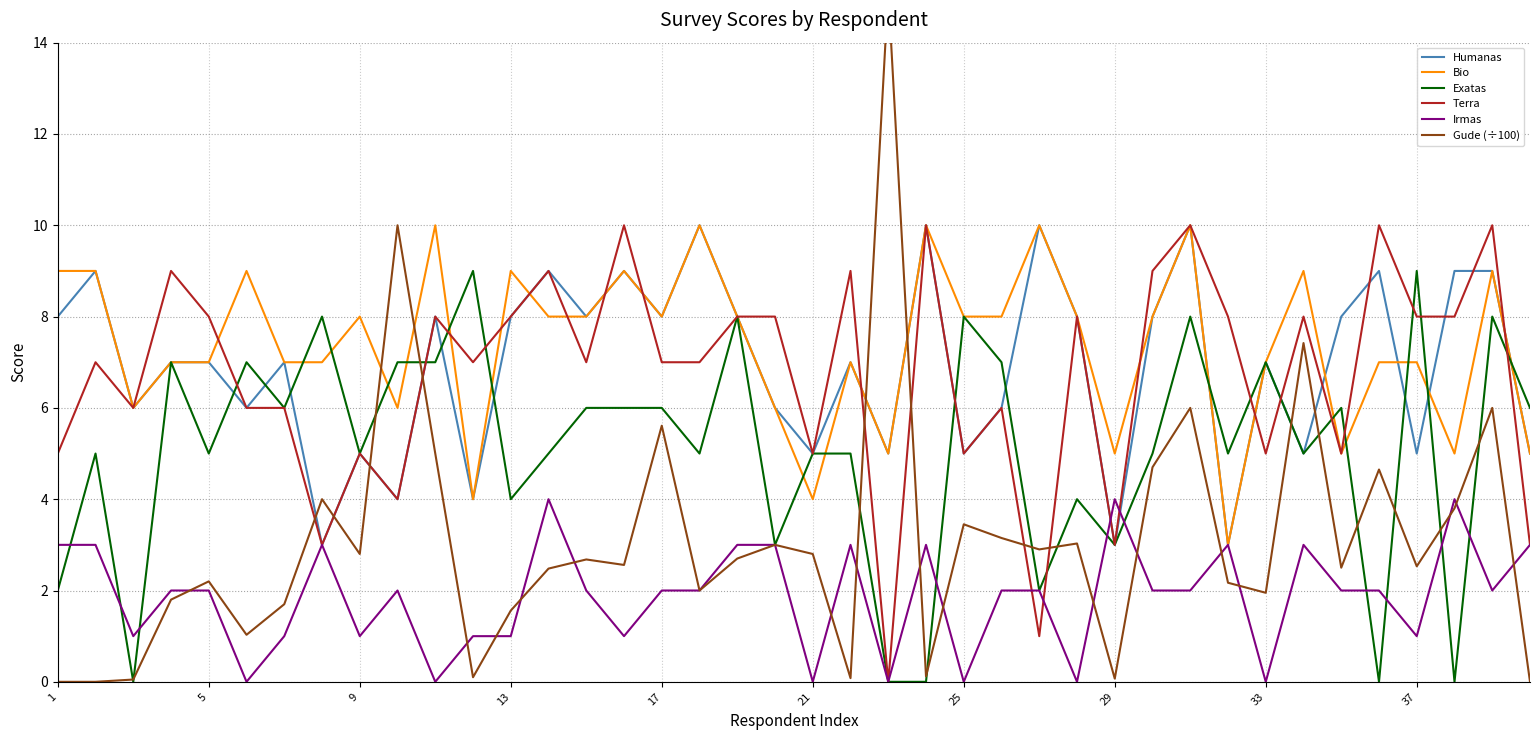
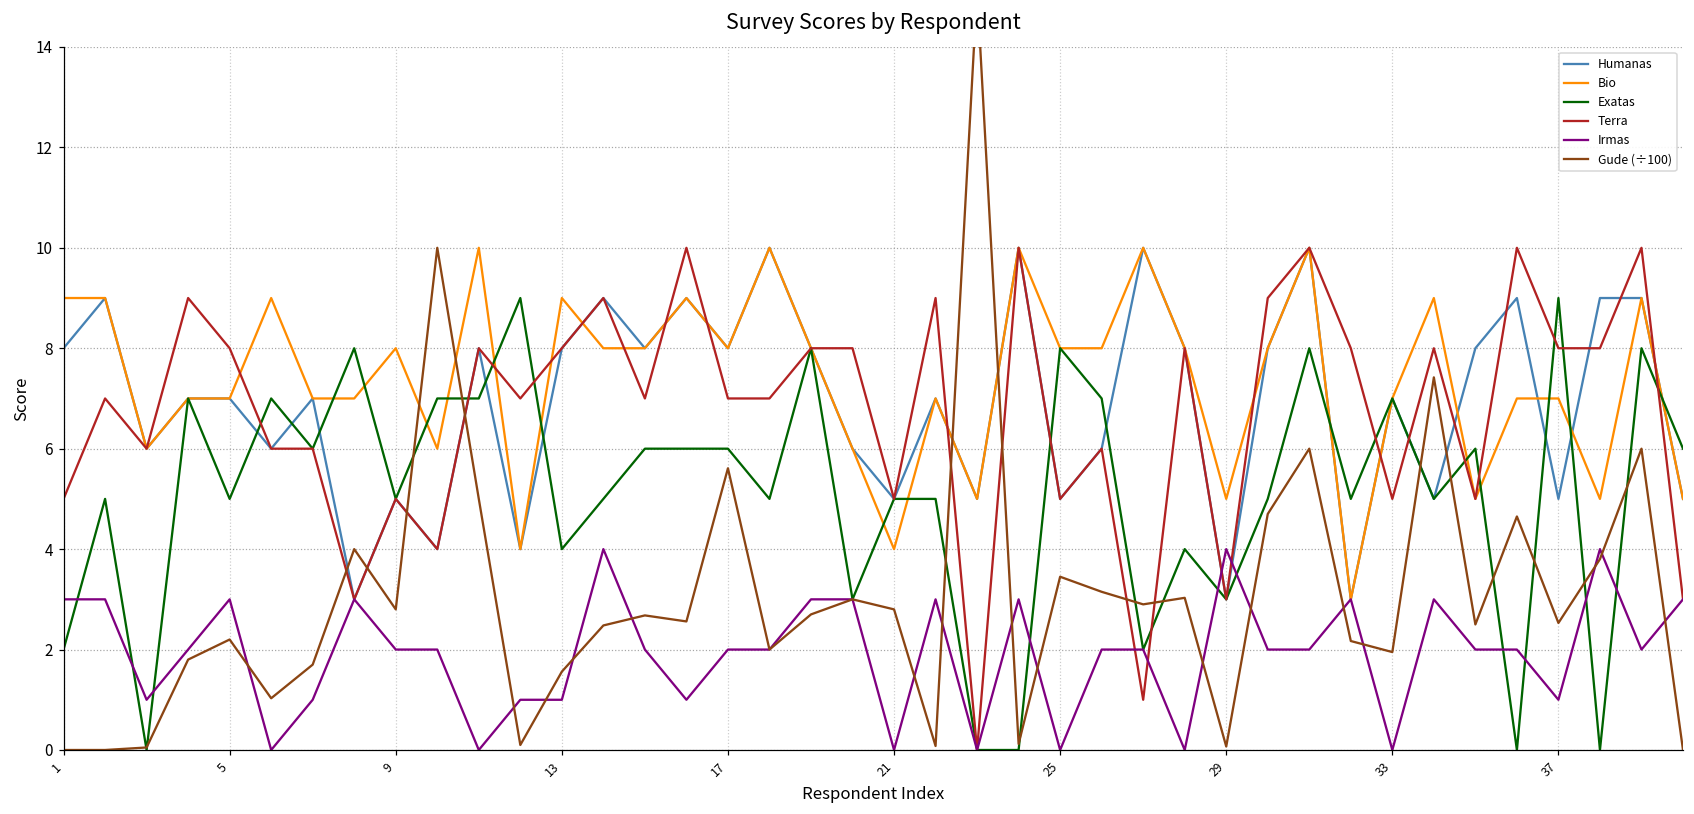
Irmas, 5: 2 -> 3
Irmas, 9: 1 -> 2
